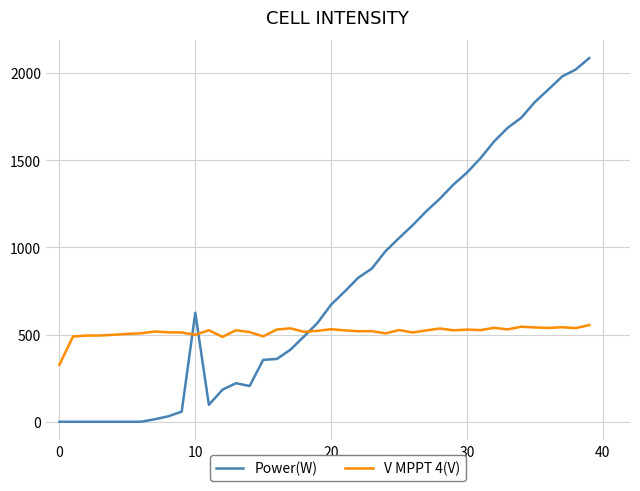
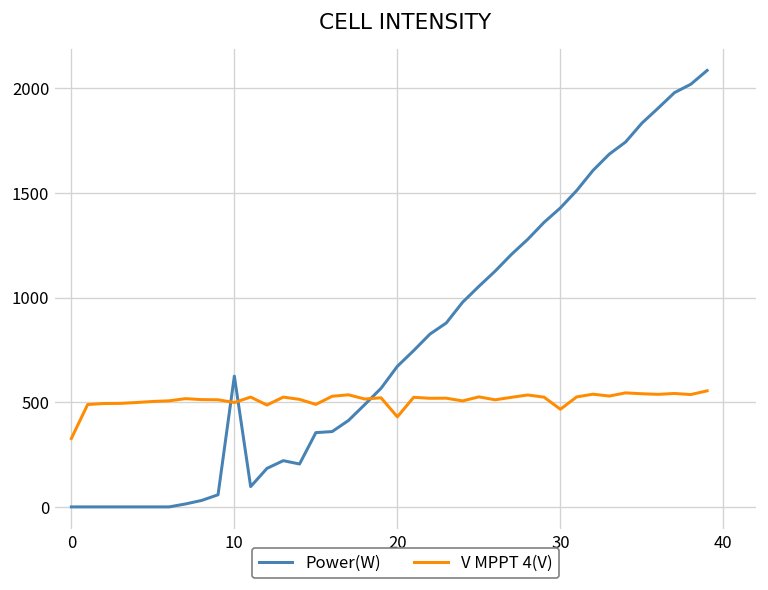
V MPPT 4(V), 20: 530 -> 430
V MPPT 4(V), 30: 530 -> 470
